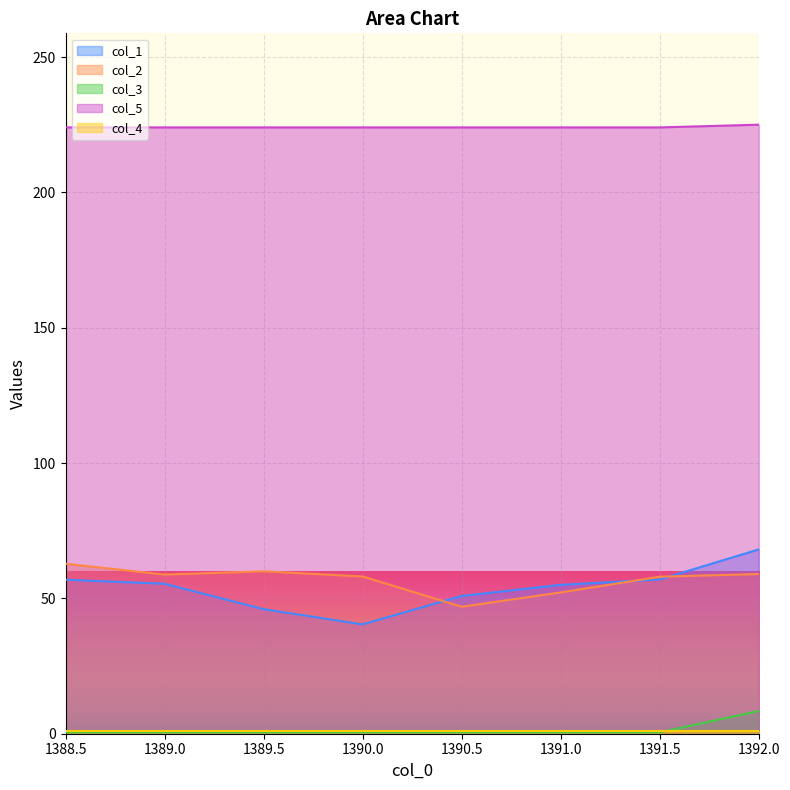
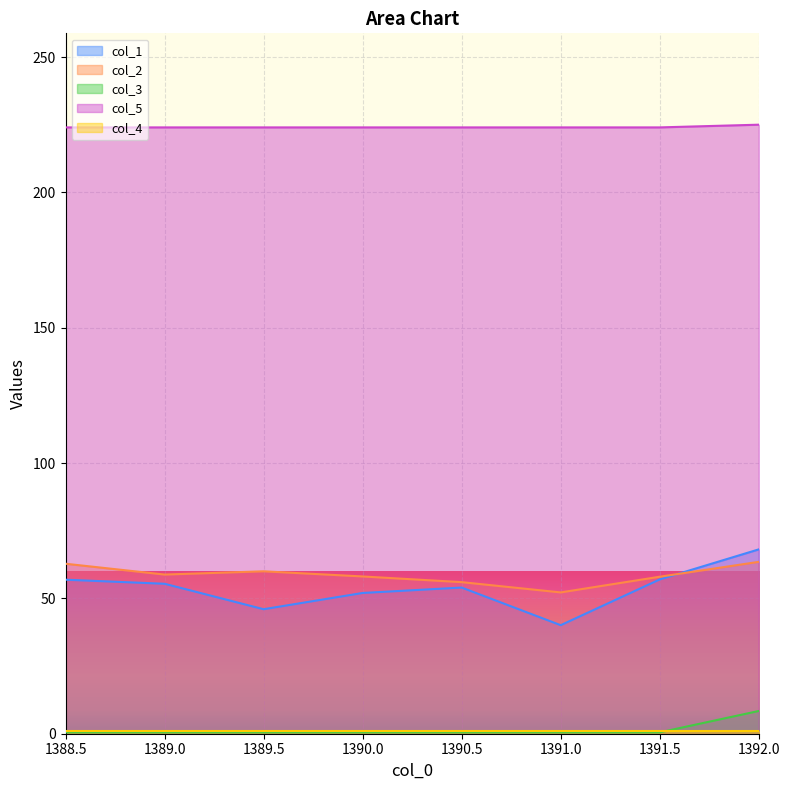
col_1, 1390.0: 40 -> 52
col_1, 1390.5: 51 -> 54
col_2, 1390.5: 47 -> 56
col_1, 1391.0: 55 -> 40
col_2, 1392.0: 59 -> 64
